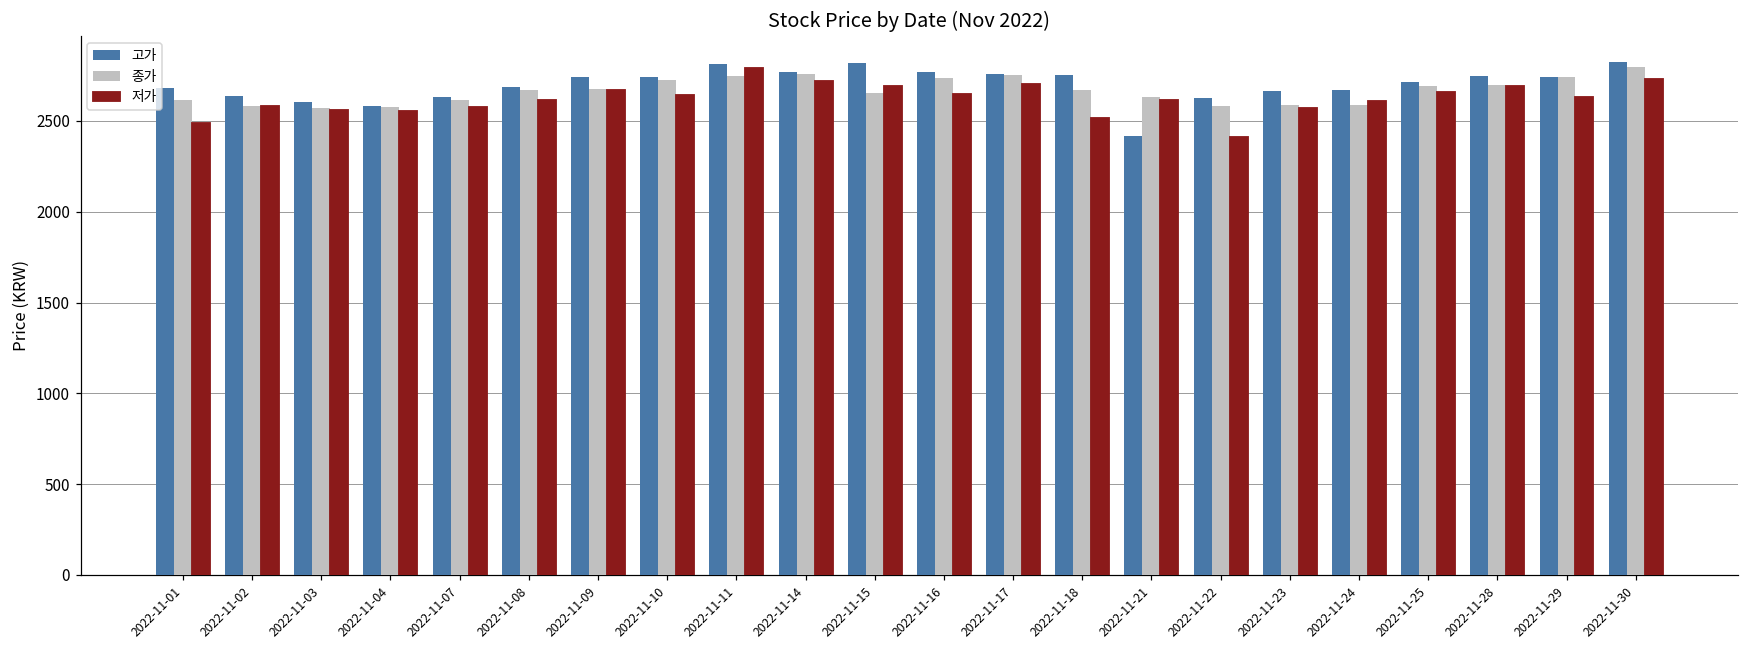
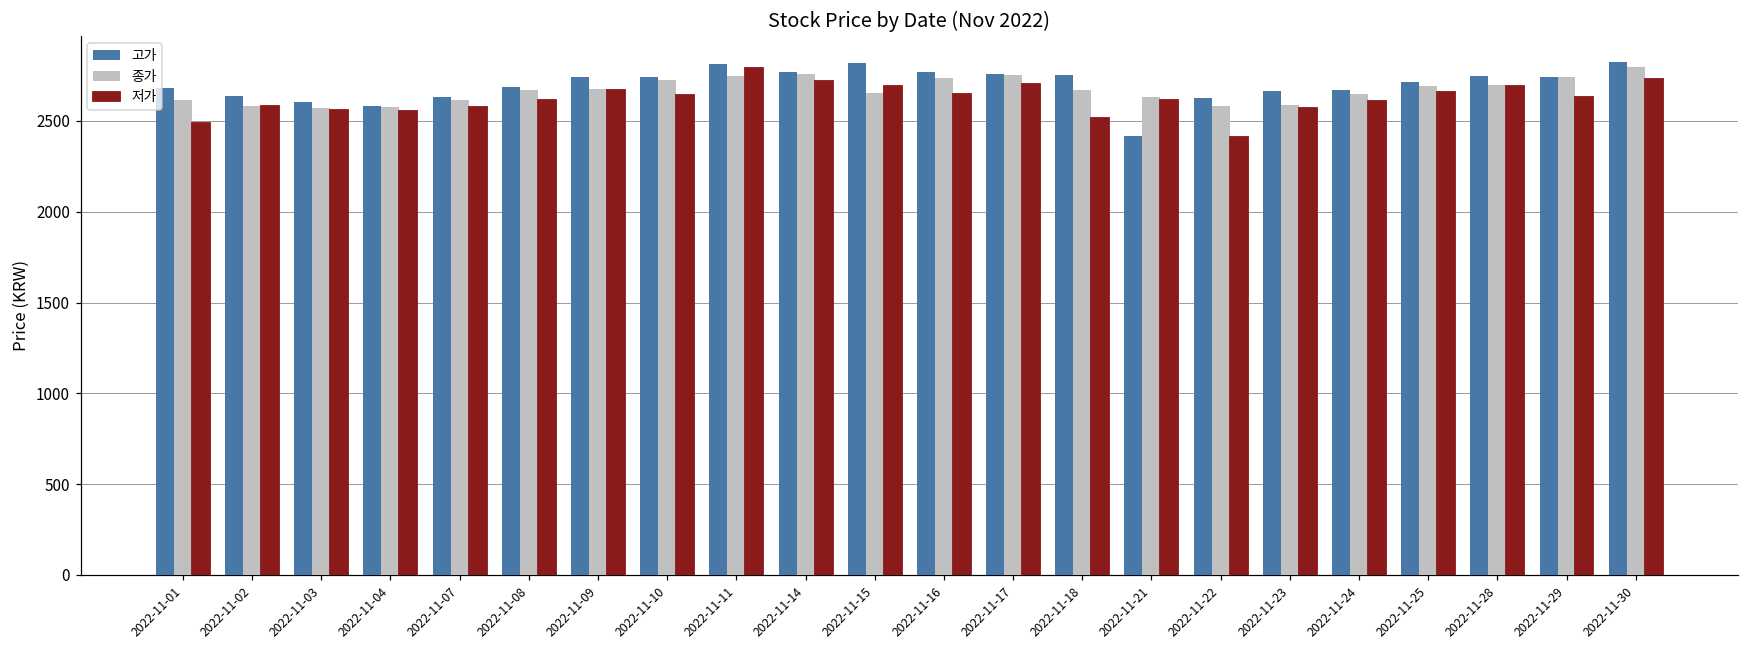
종가, 2022-11-24: 2590 -> 2650
